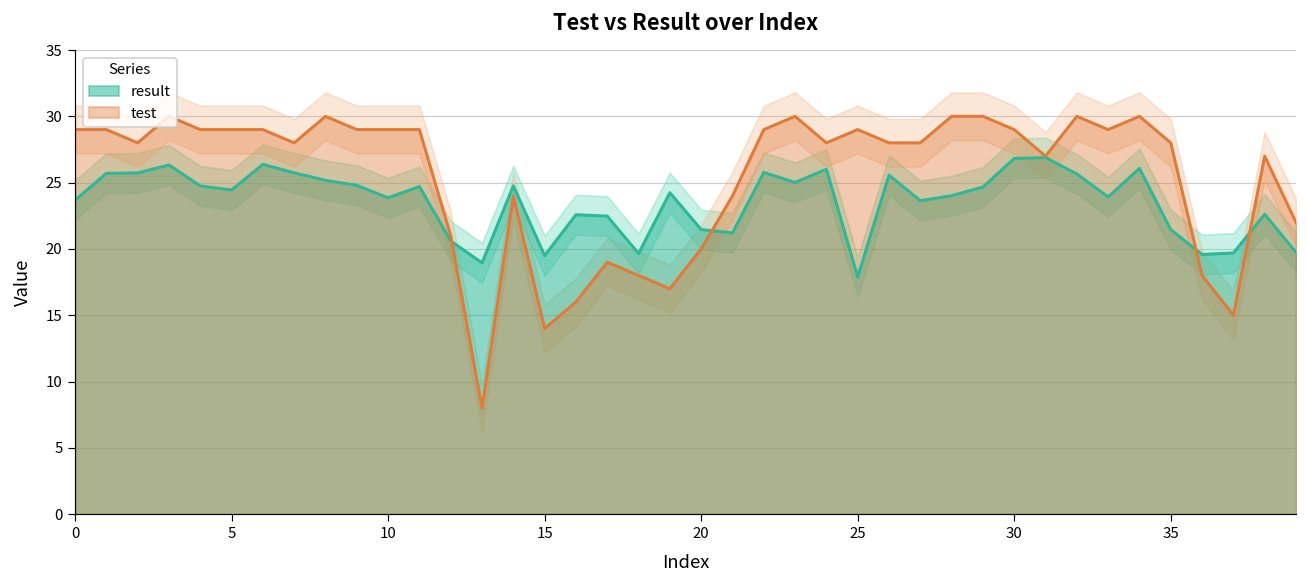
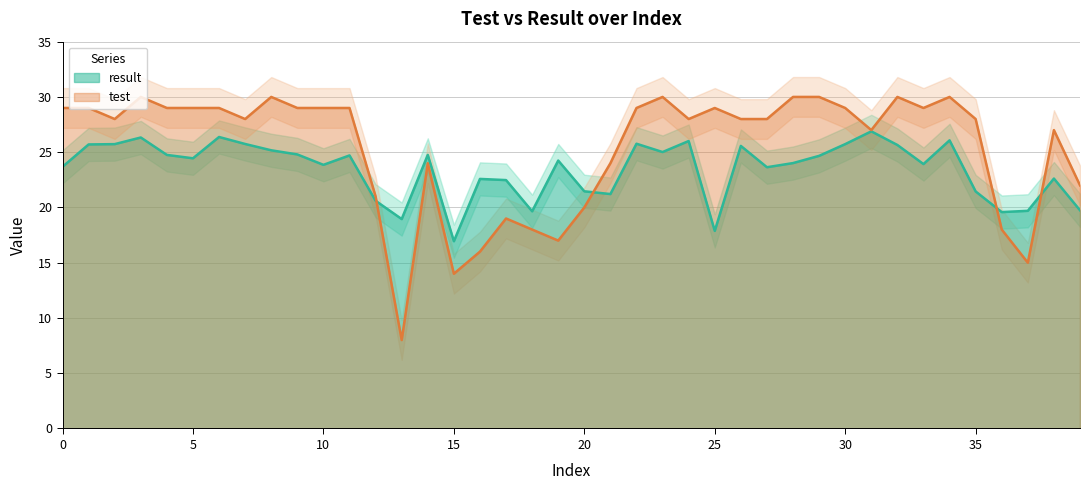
result, 15: 19.5 -> 16.9
result, 30: 26.8 -> 25.7
